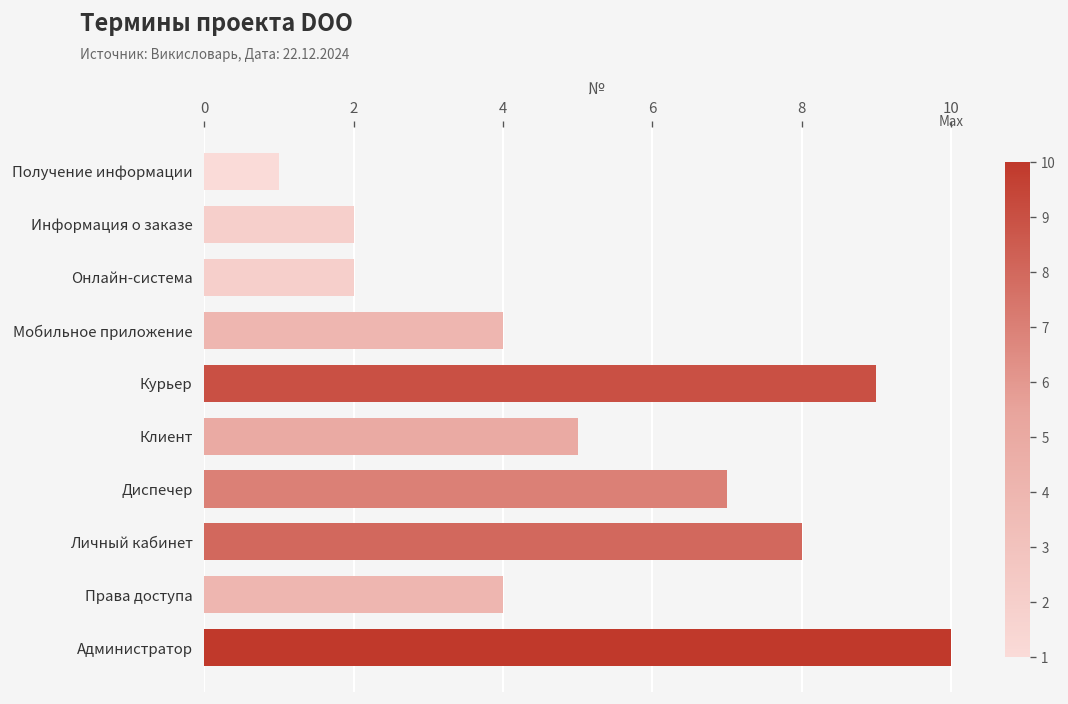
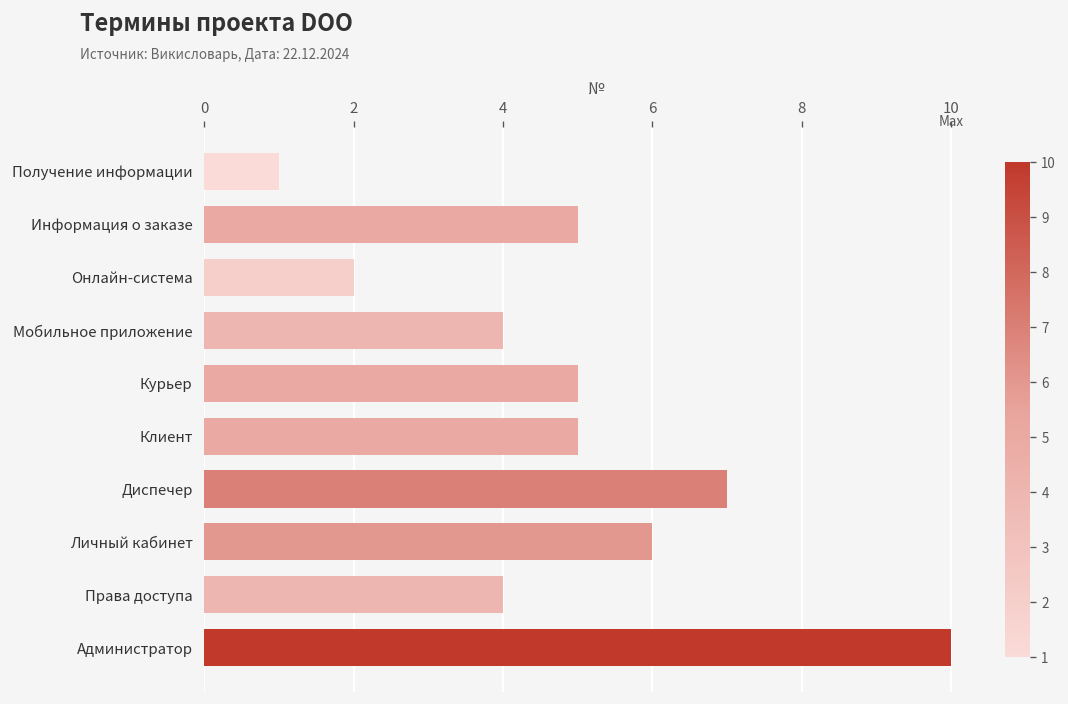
Информация о заказе: 2 -> 5
Курьер: 9 -> 5
Личный кабинет: 8 -> 6
